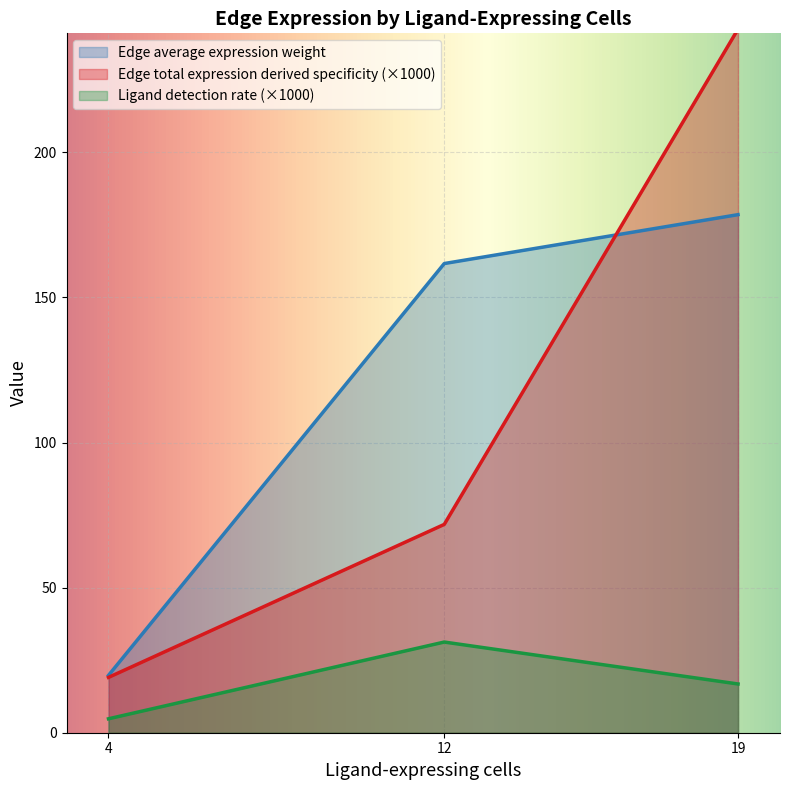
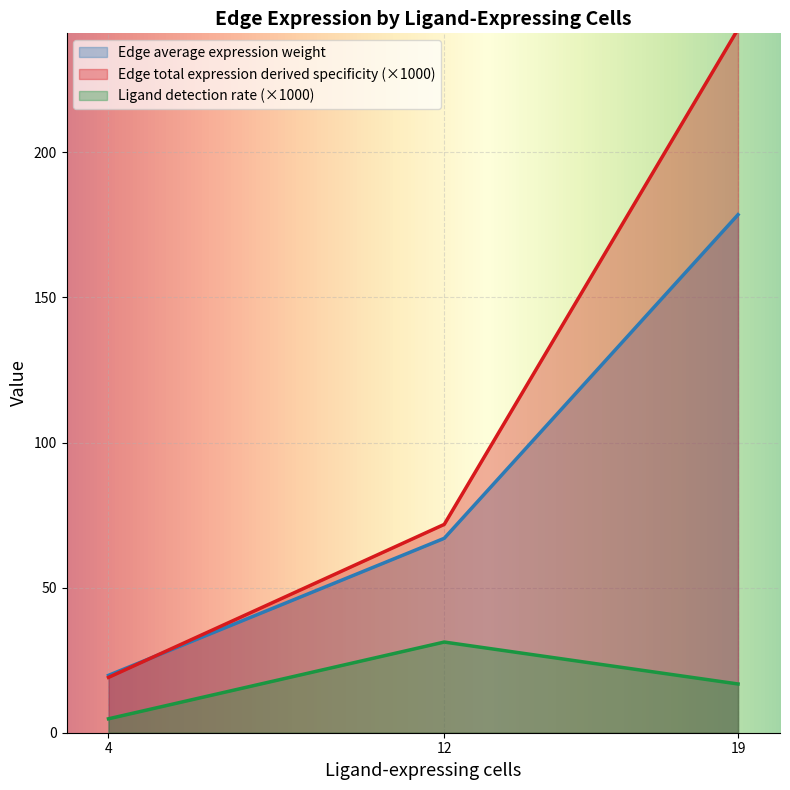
Edge average expression weight, 12: 162 -> 67
